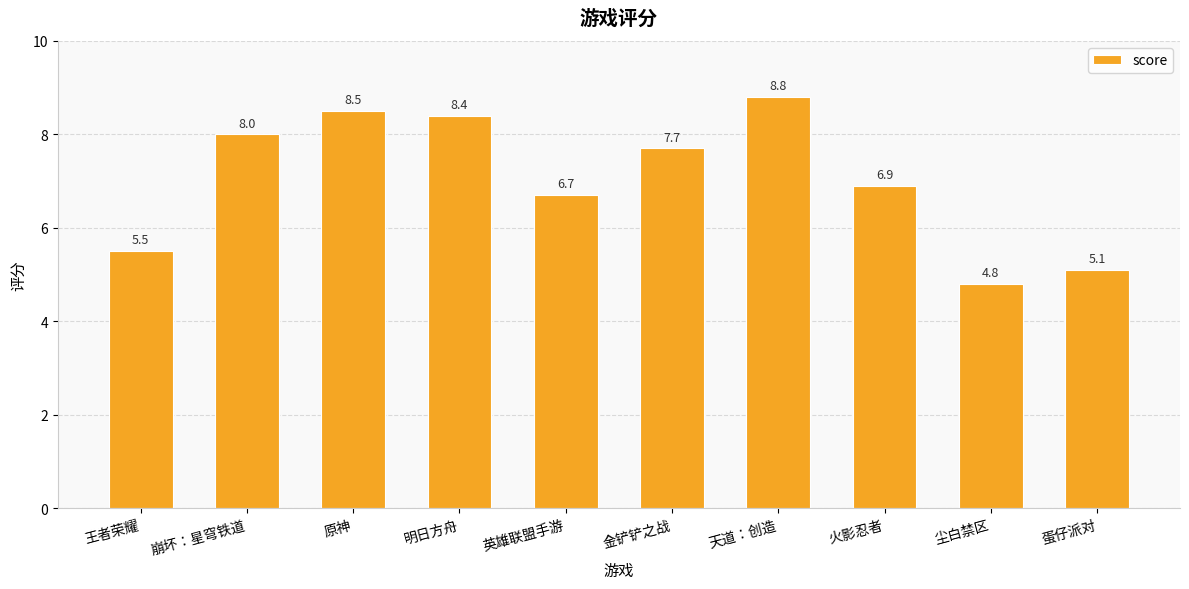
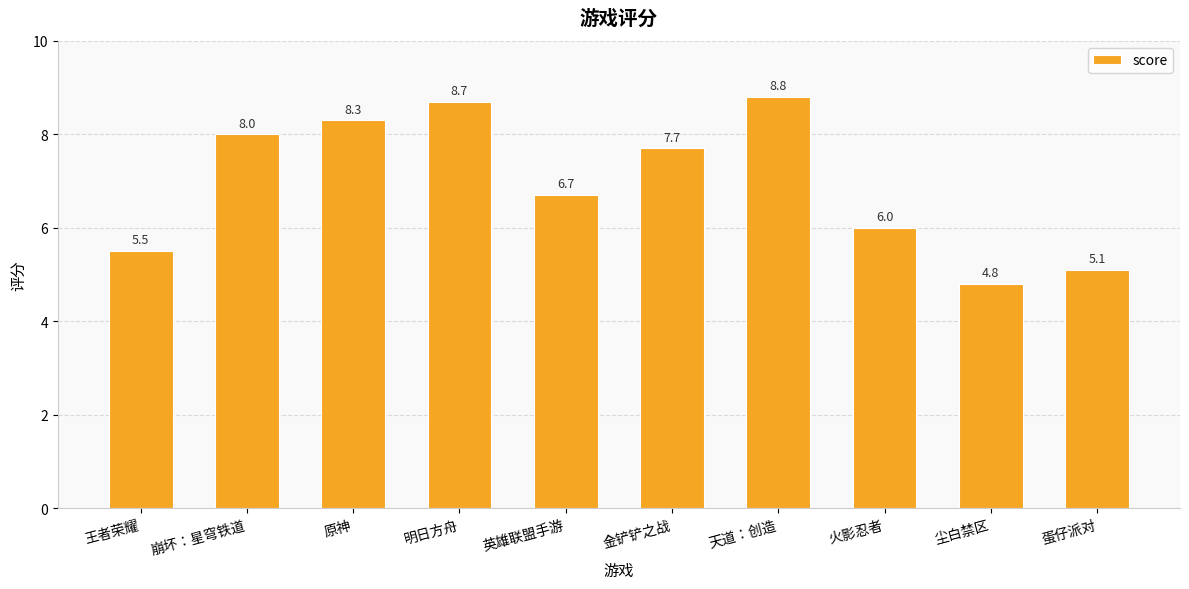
原神: 8.5 -> 8.3
明日方舟: 8.4 -> 8.7
火影忍者: 6.9 -> 6.0
